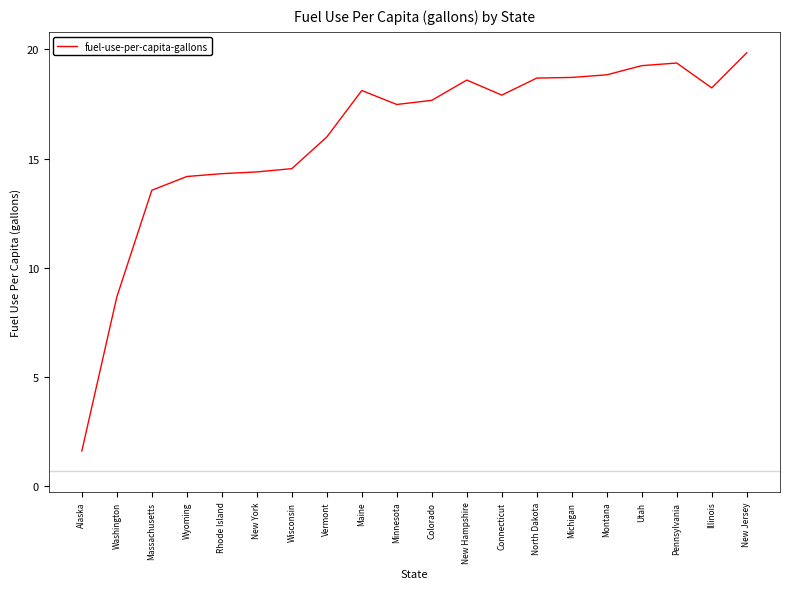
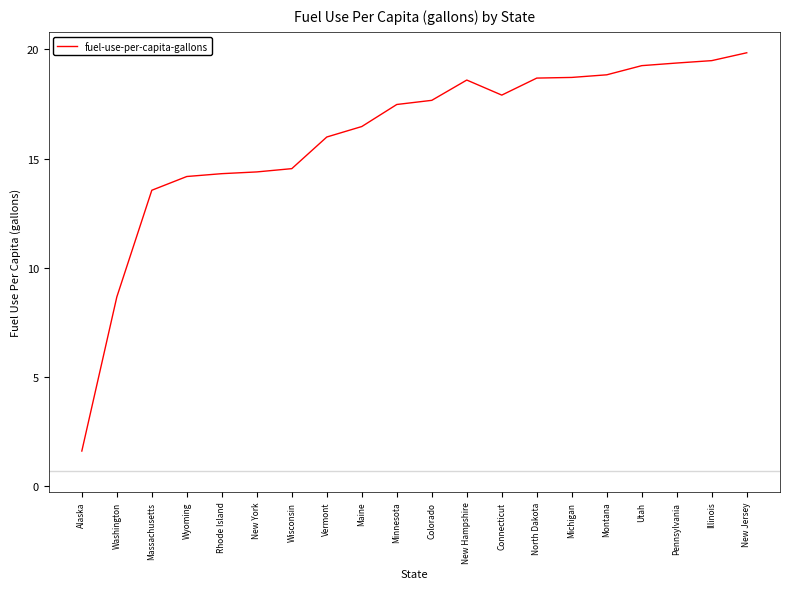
Maine: 18.1 -> 16.5
Illinois: 18.2 -> 19.5
